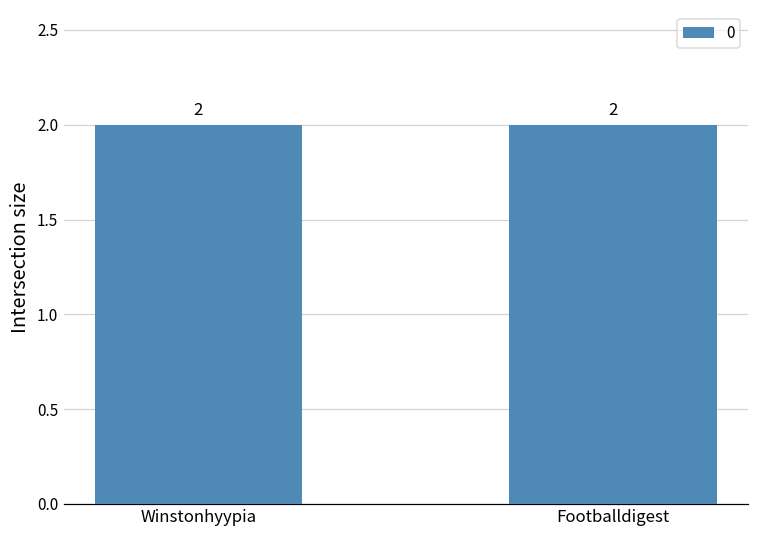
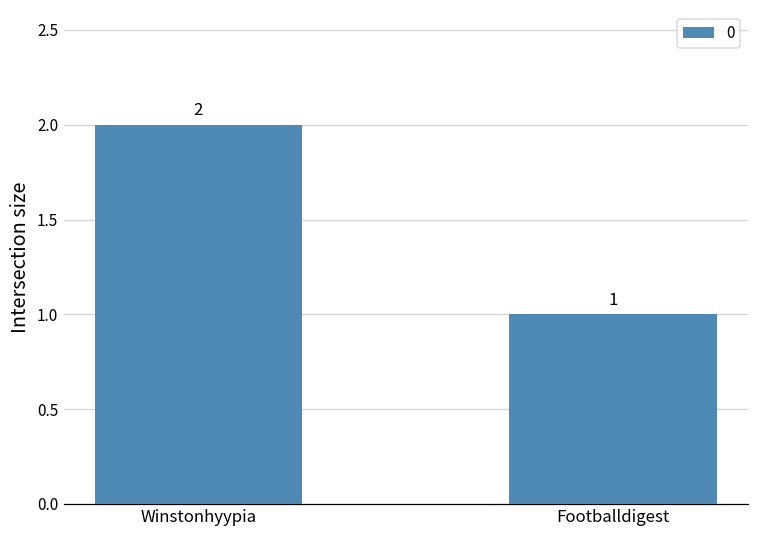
Footballdigest: 2 -> 1
